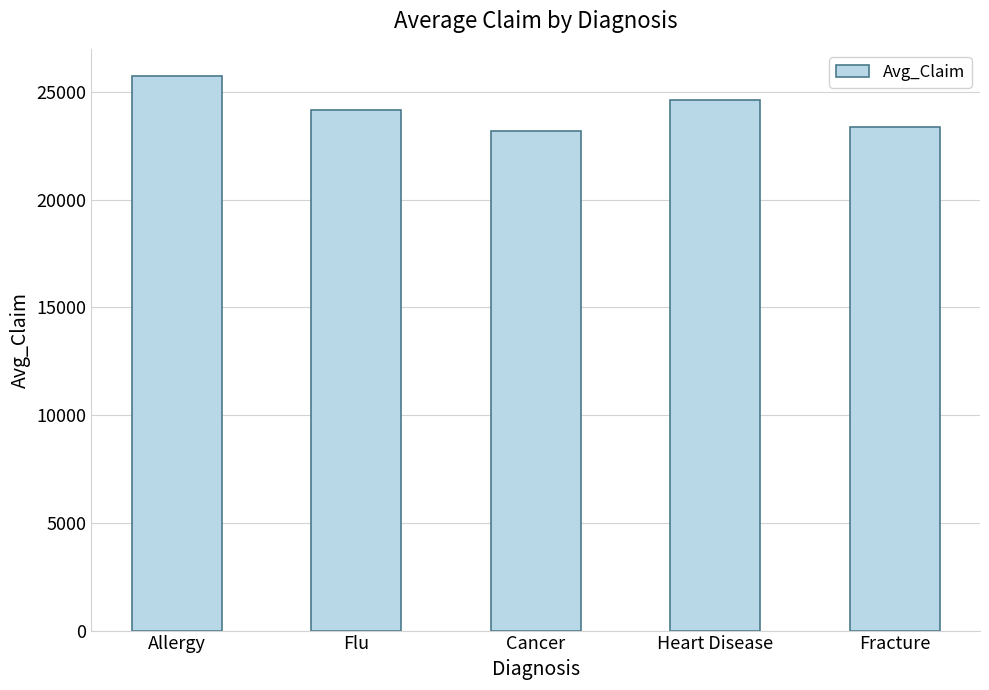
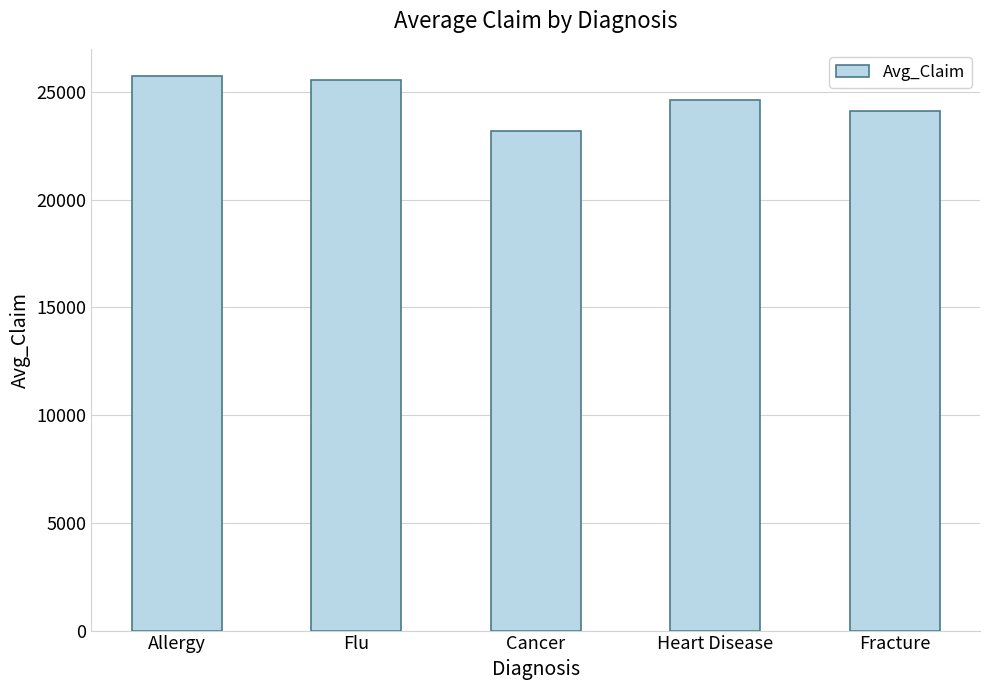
Flu: 24200 -> 25500
Fracture: 23400 -> 24100
